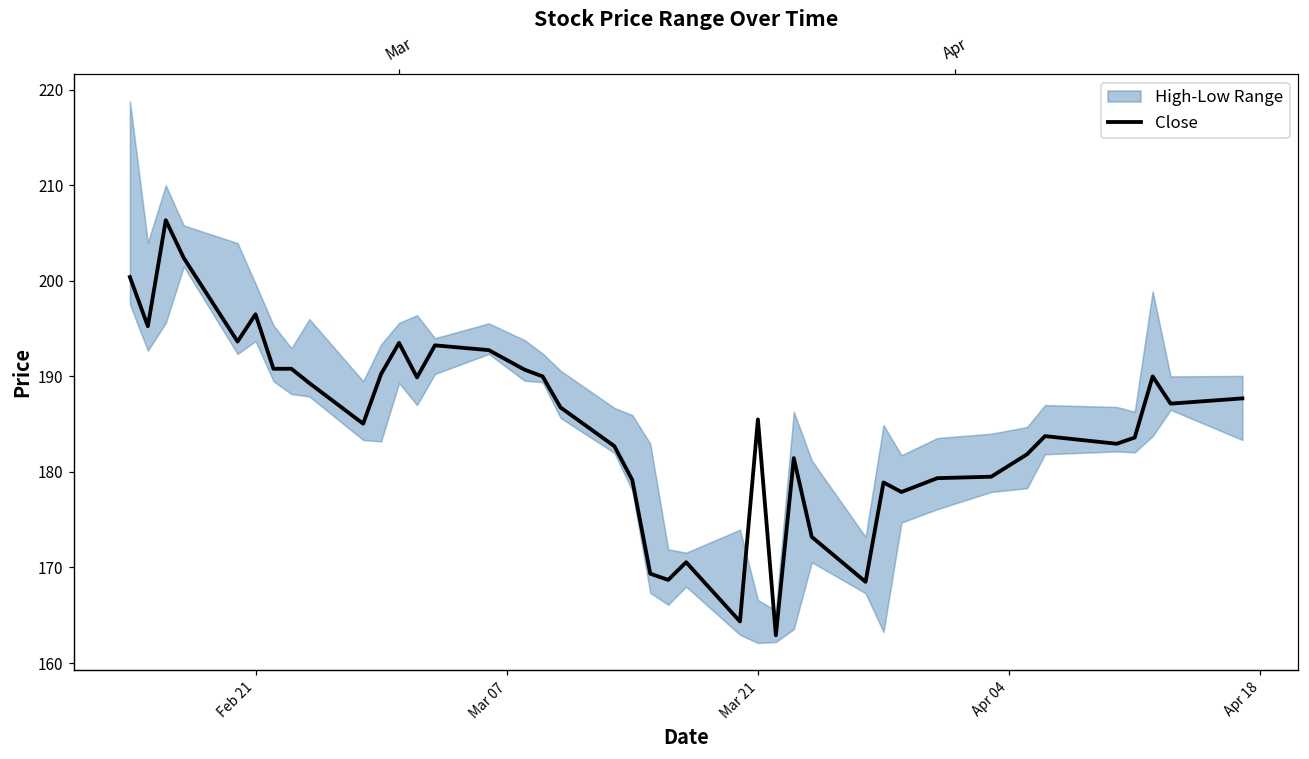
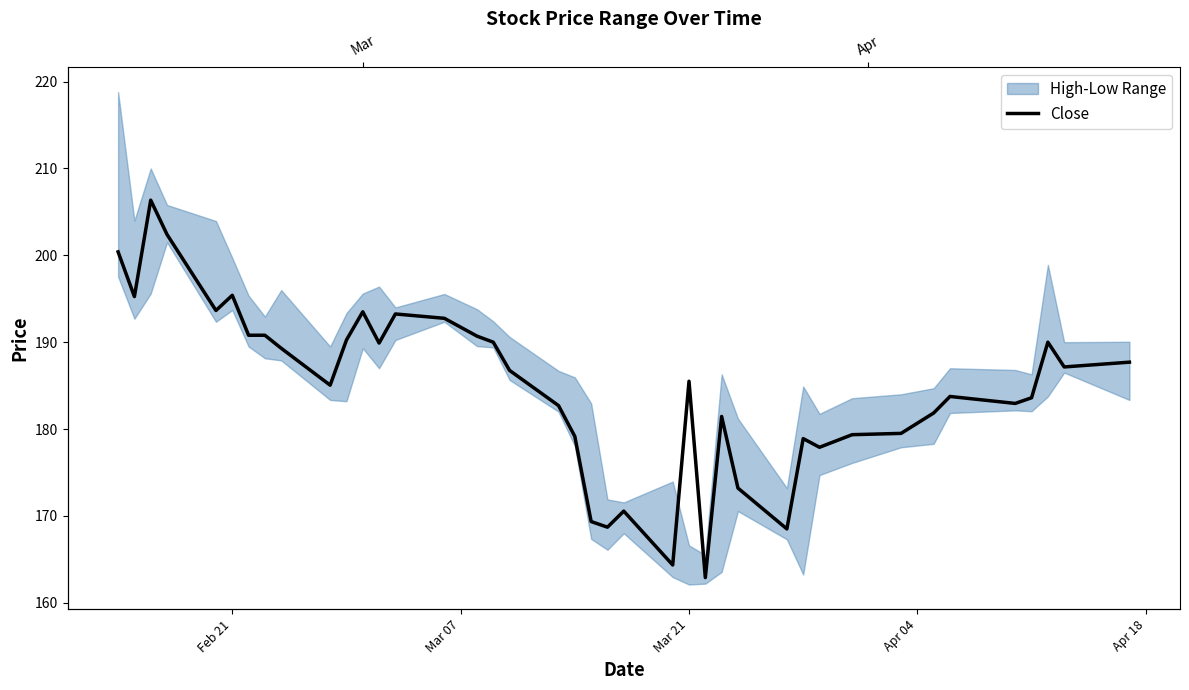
Close, Feb 21: 197 -> 195
